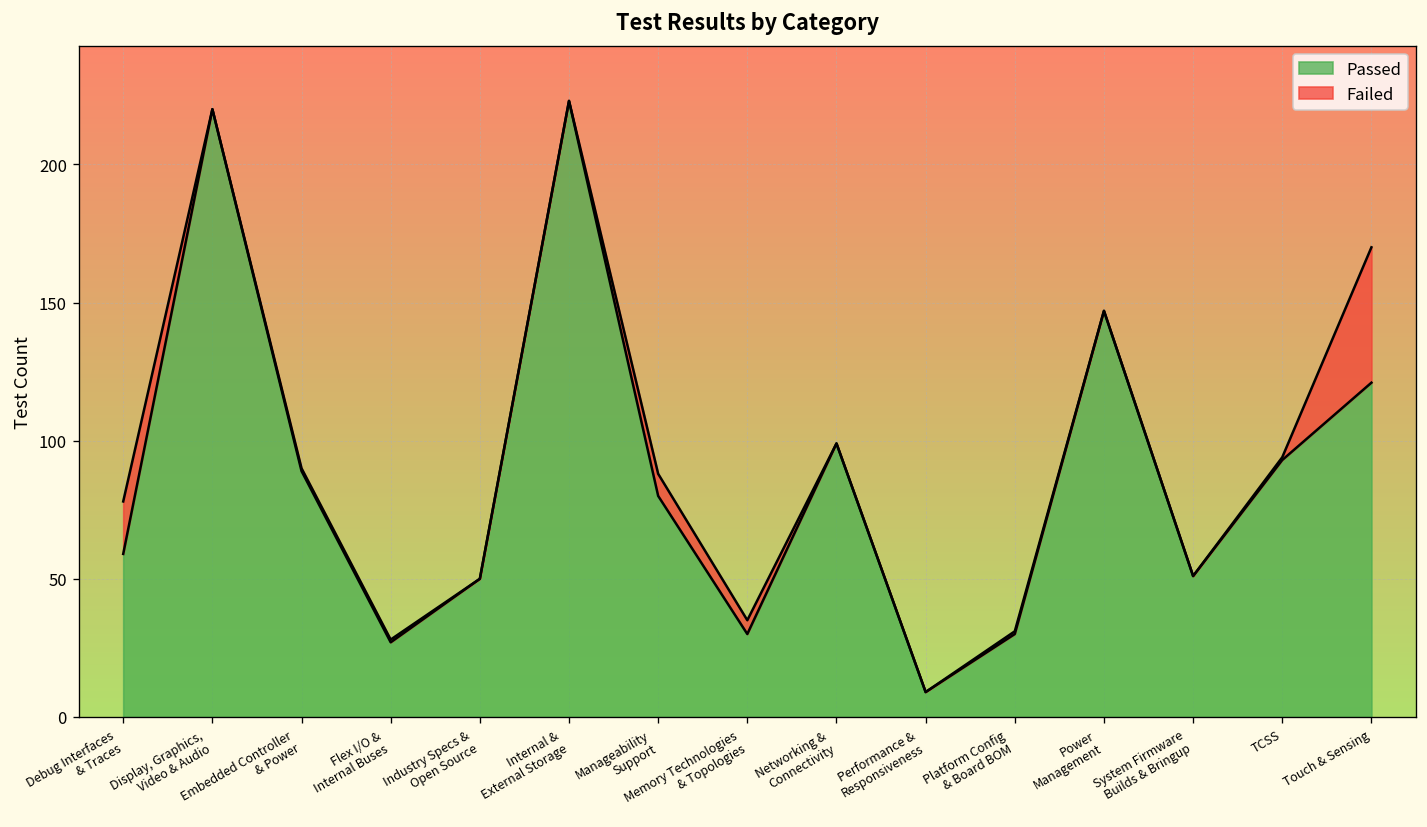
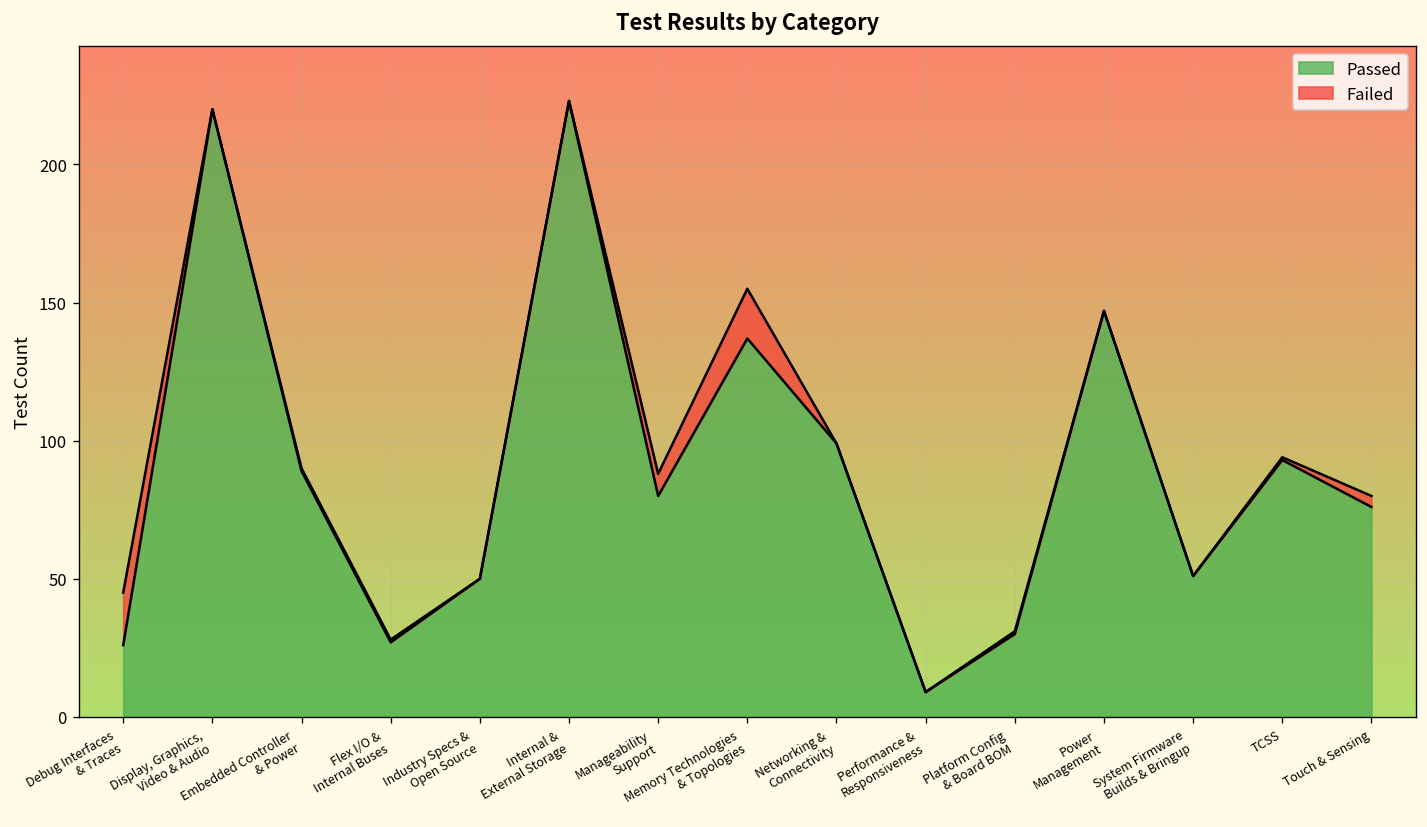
Passed, Debug Interfaces & Traces: 59 -> 26
Passed, Memory Technologies & Topologies: 30 -> 137
Failed, Memory Technologies & Topologies: 5 -> 18
Passed, Touch & Sensing: 121 -> 76
Failed, Touch & Sensing: 49 -> 4
